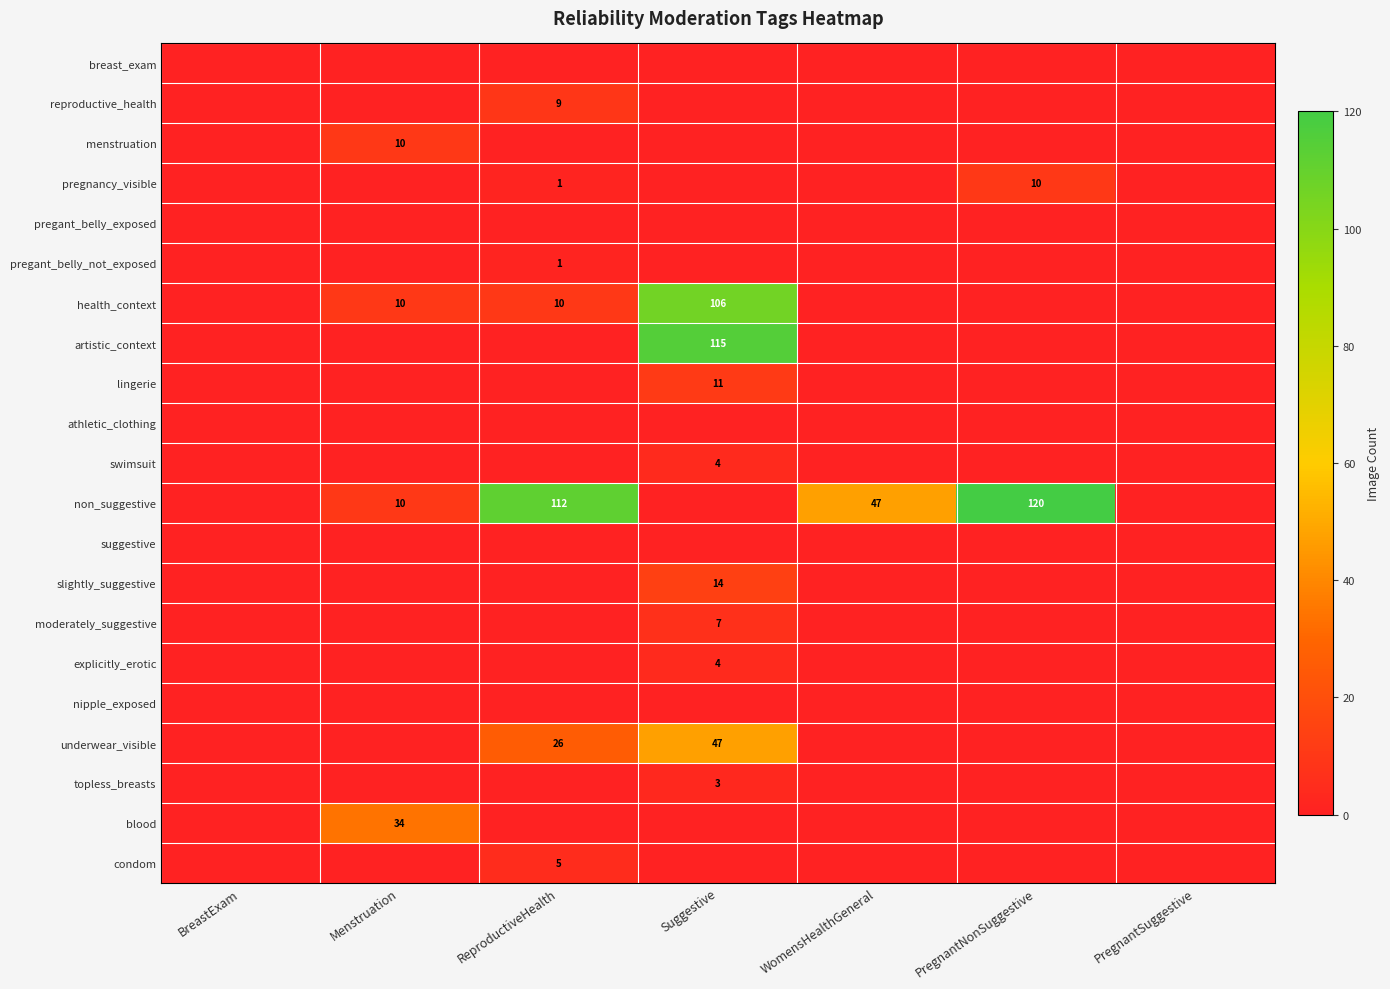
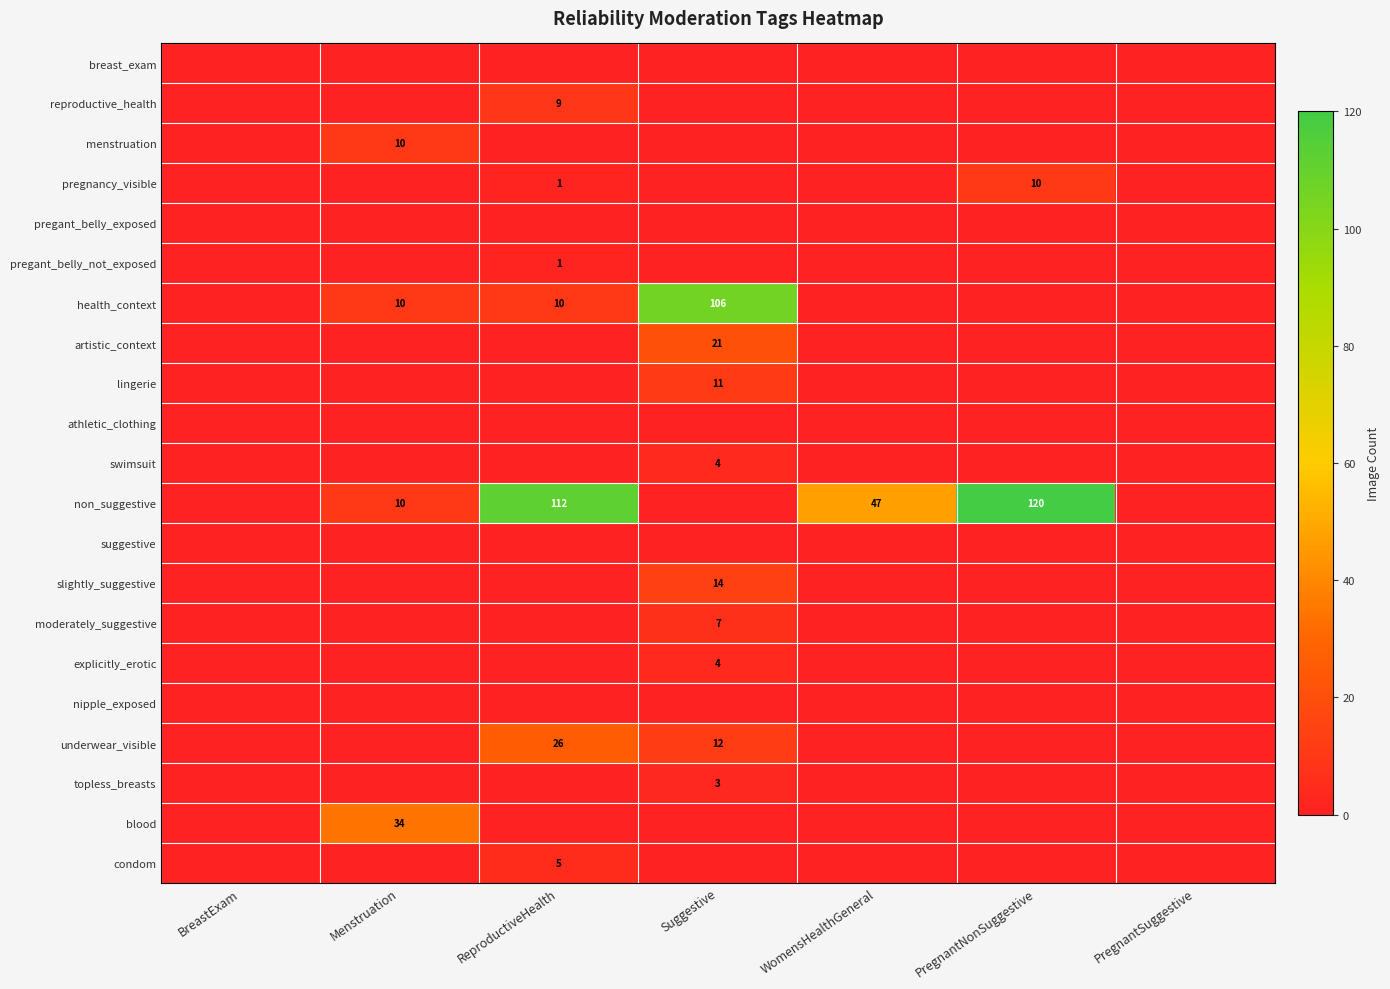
artistic_context, Suggestive: 115 -> 21
underwear_visible, Suggestive: 47 -> 12
